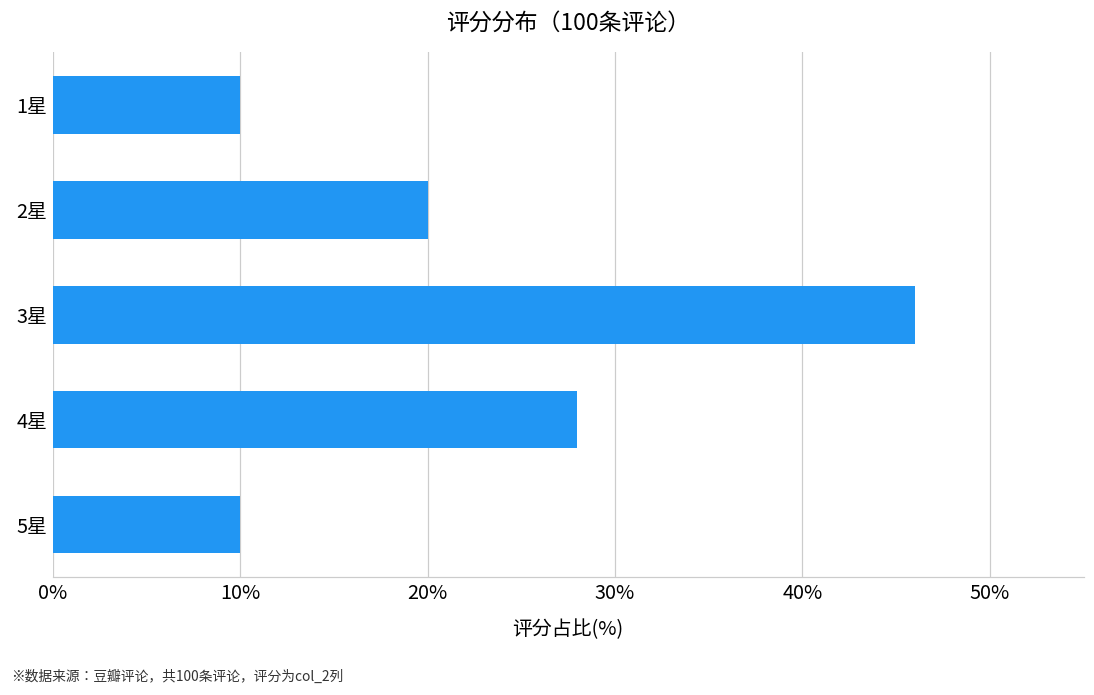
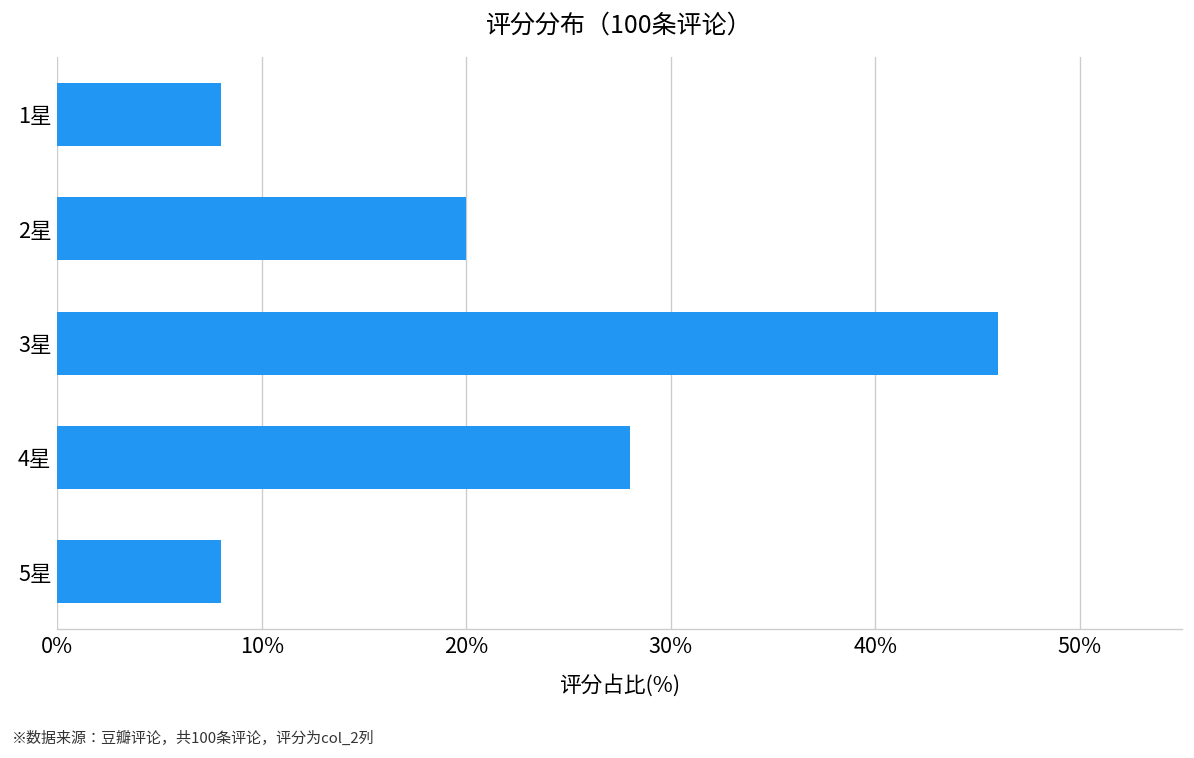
1星: 10% -> 8%
5星: 10% -> 8%
